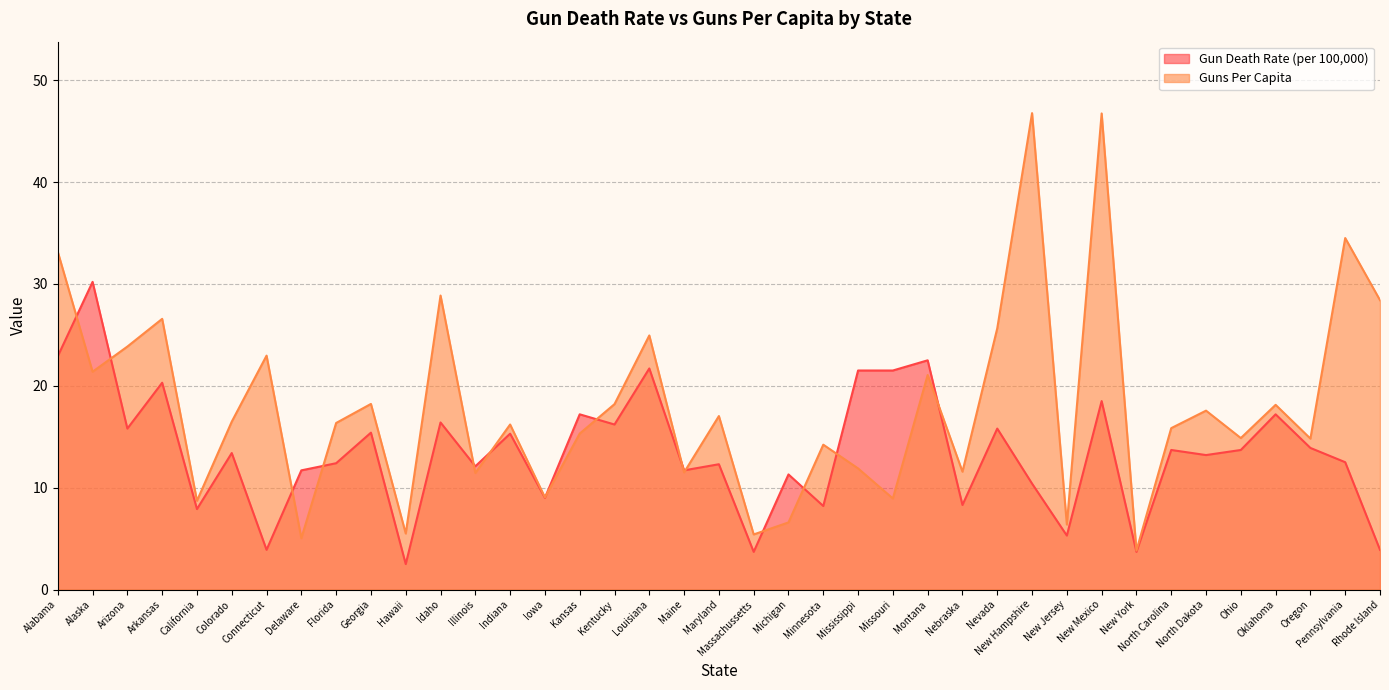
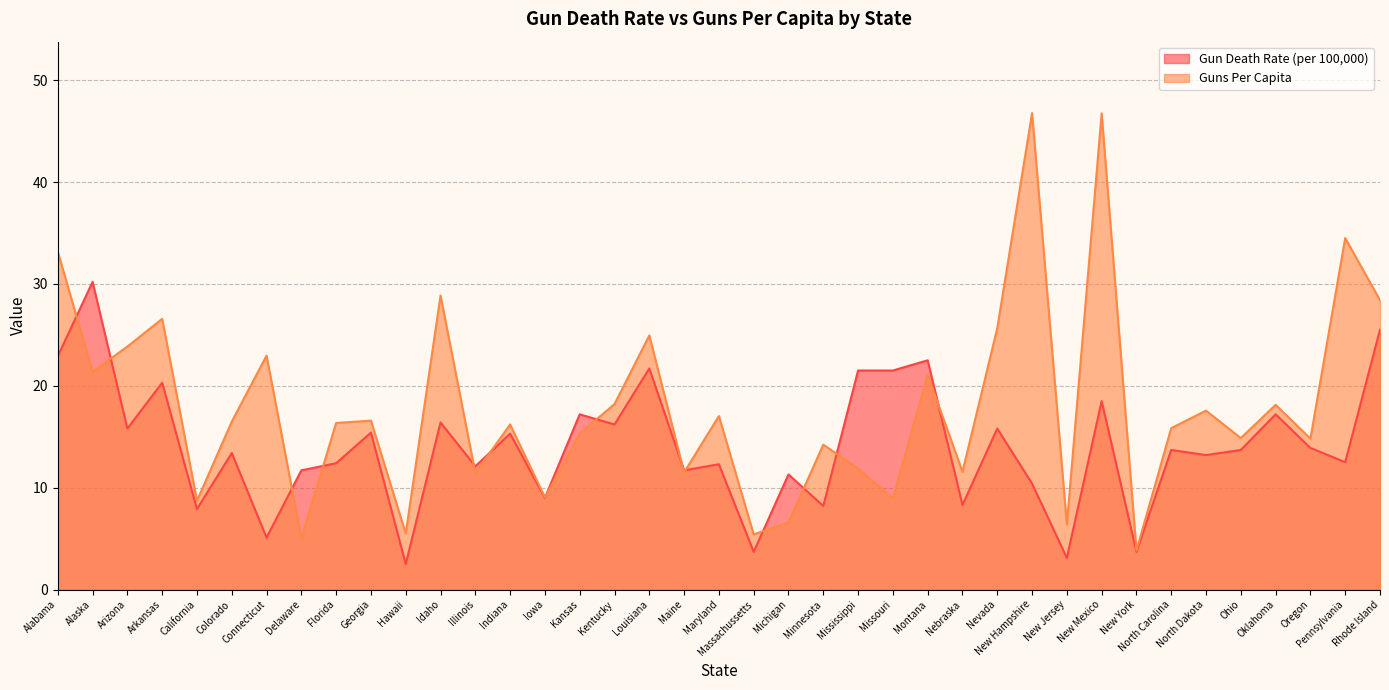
Gun Death Rate (per 100,000), Connecticut: 3.9 -> 5.1
Guns Per Capita, Georgia: 18.2 -> 16.6
Gun Death Rate (per 100,000), New Jersey: 5.3 -> 3.1
Gun Death Rate (per 100,000), Rhode Island: 3.9 -> 25.5
